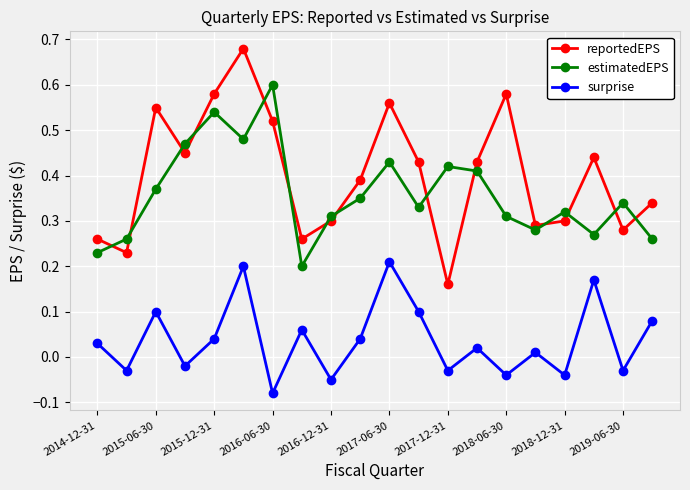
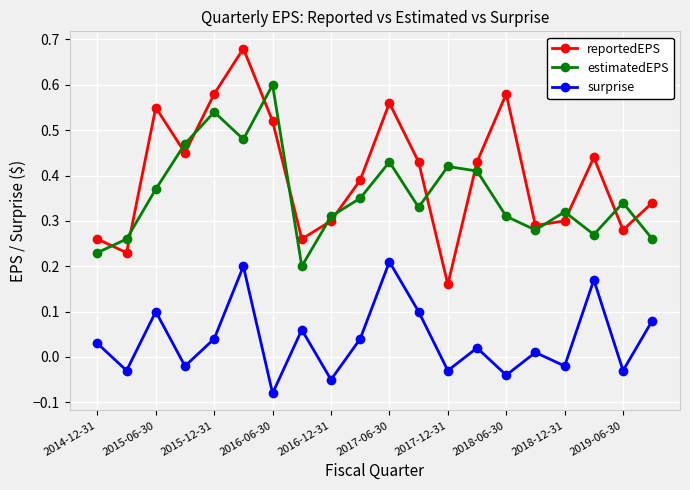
surprise, 2018-12-31: -0.04 -> -0.02
